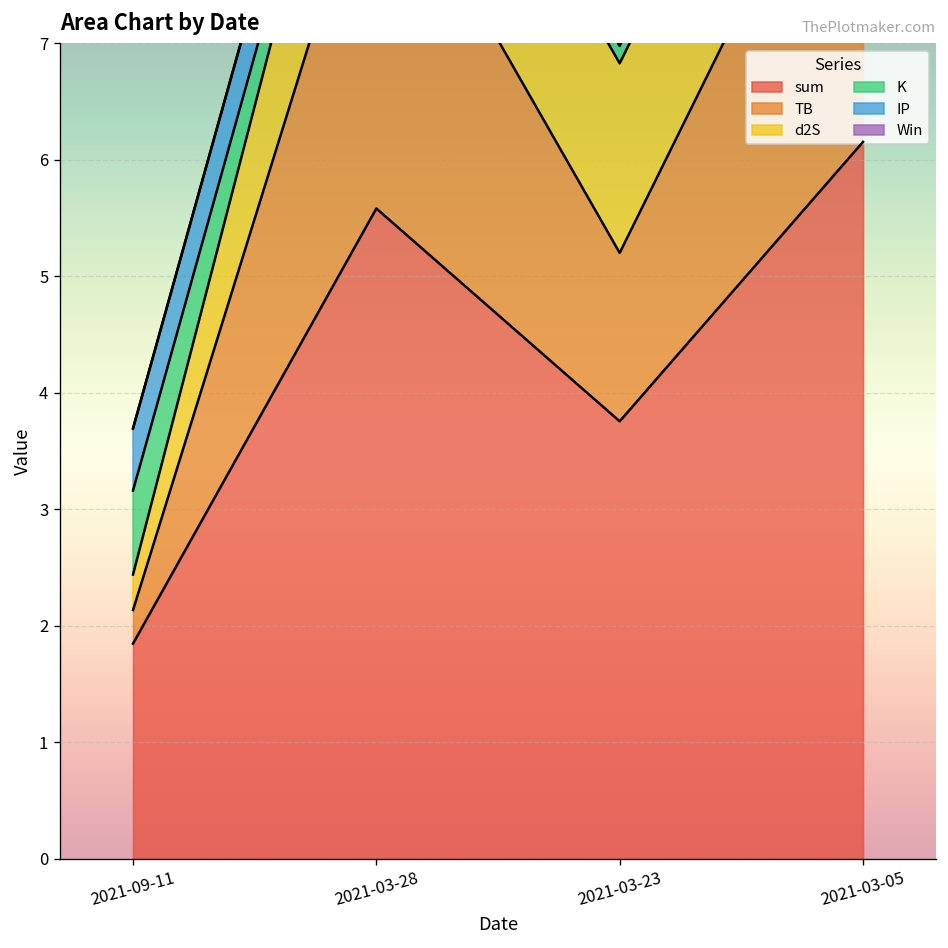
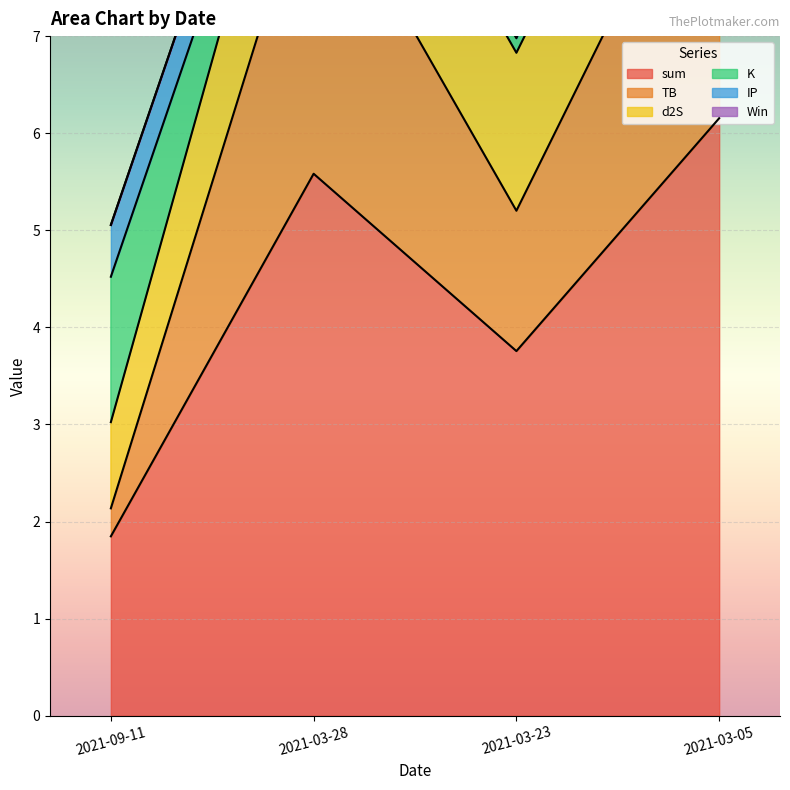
d2S, 2021-09-11: 0.3 -> 0.9
K, 2021-09-11: 0.7 -> 1.5
